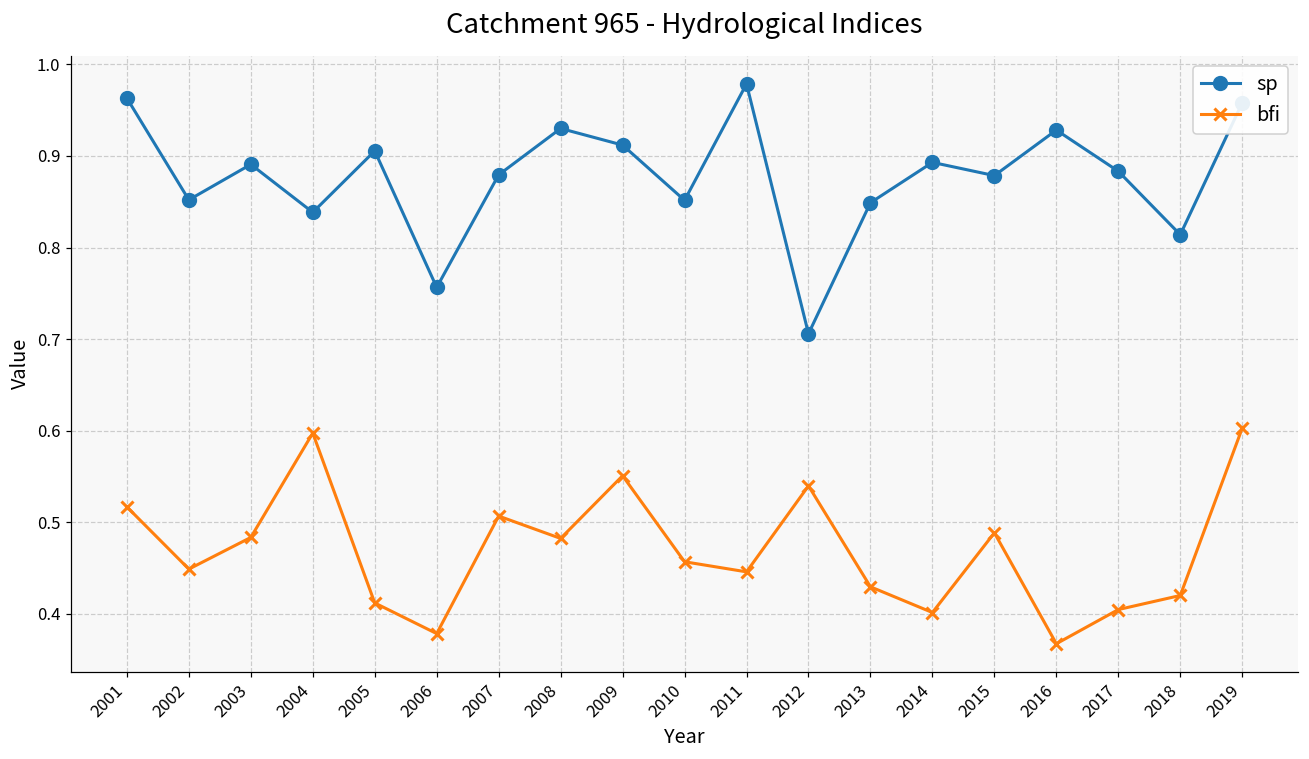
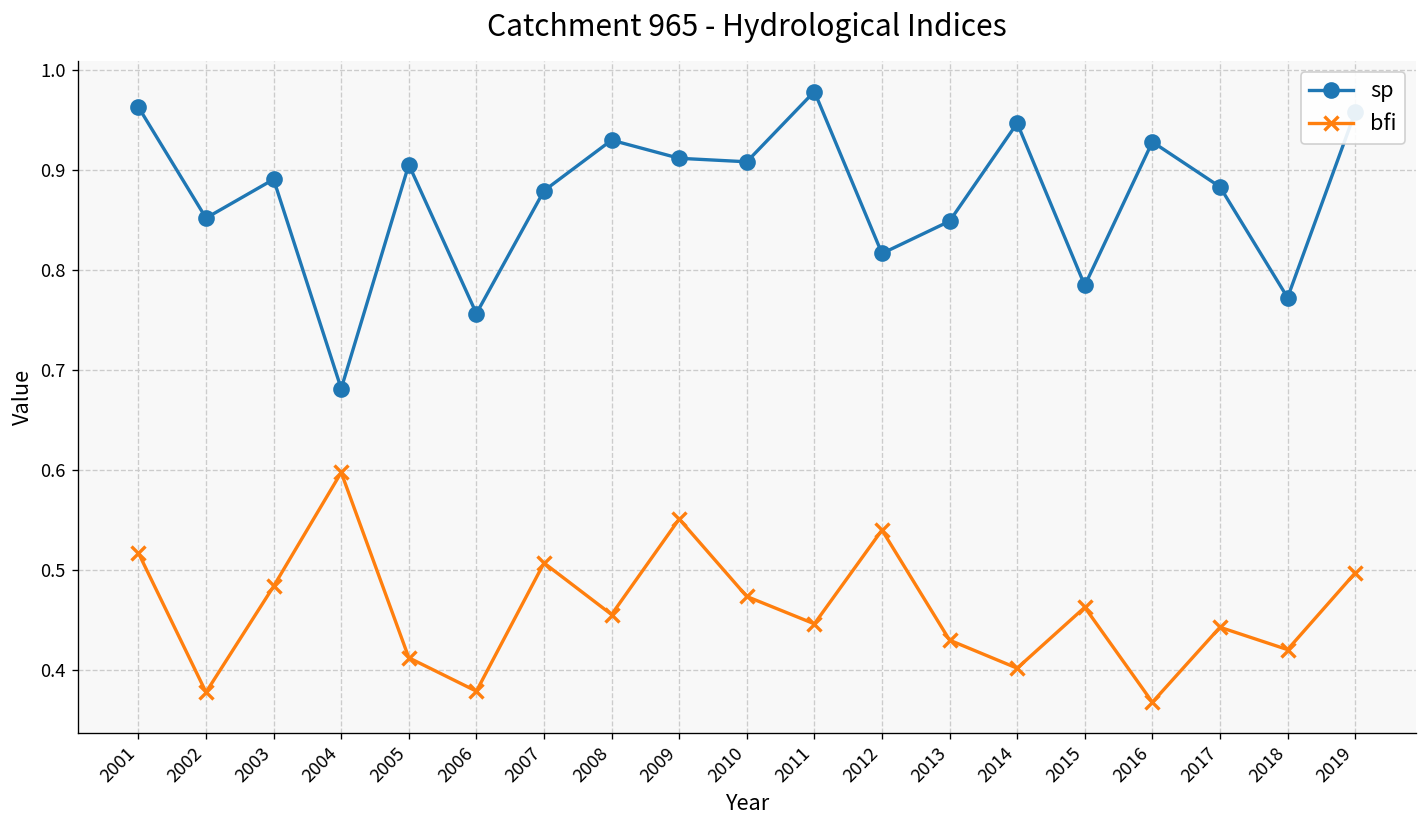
bfi, 2002: 0.45 -> 0.38
sp, 2004: 0.84 -> 0.68
bfi, 2008: 0.48 -> 0.46
sp, 2010: 0.85 -> 0.91
bfi, 2010: 0.46 -> 0.47
sp, 2012: 0.71 -> 0.82
sp, 2014: 0.89 -> 0.95
sp, 2015: 0.88 -> 0.78
bfi, 2015: 0.49 -> 0.46
bfi, 2017: 0.40 -> 0.44
sp, 2018: 0.81 -> 0.77
bfi, 2019: 0.60 -> 0.50
